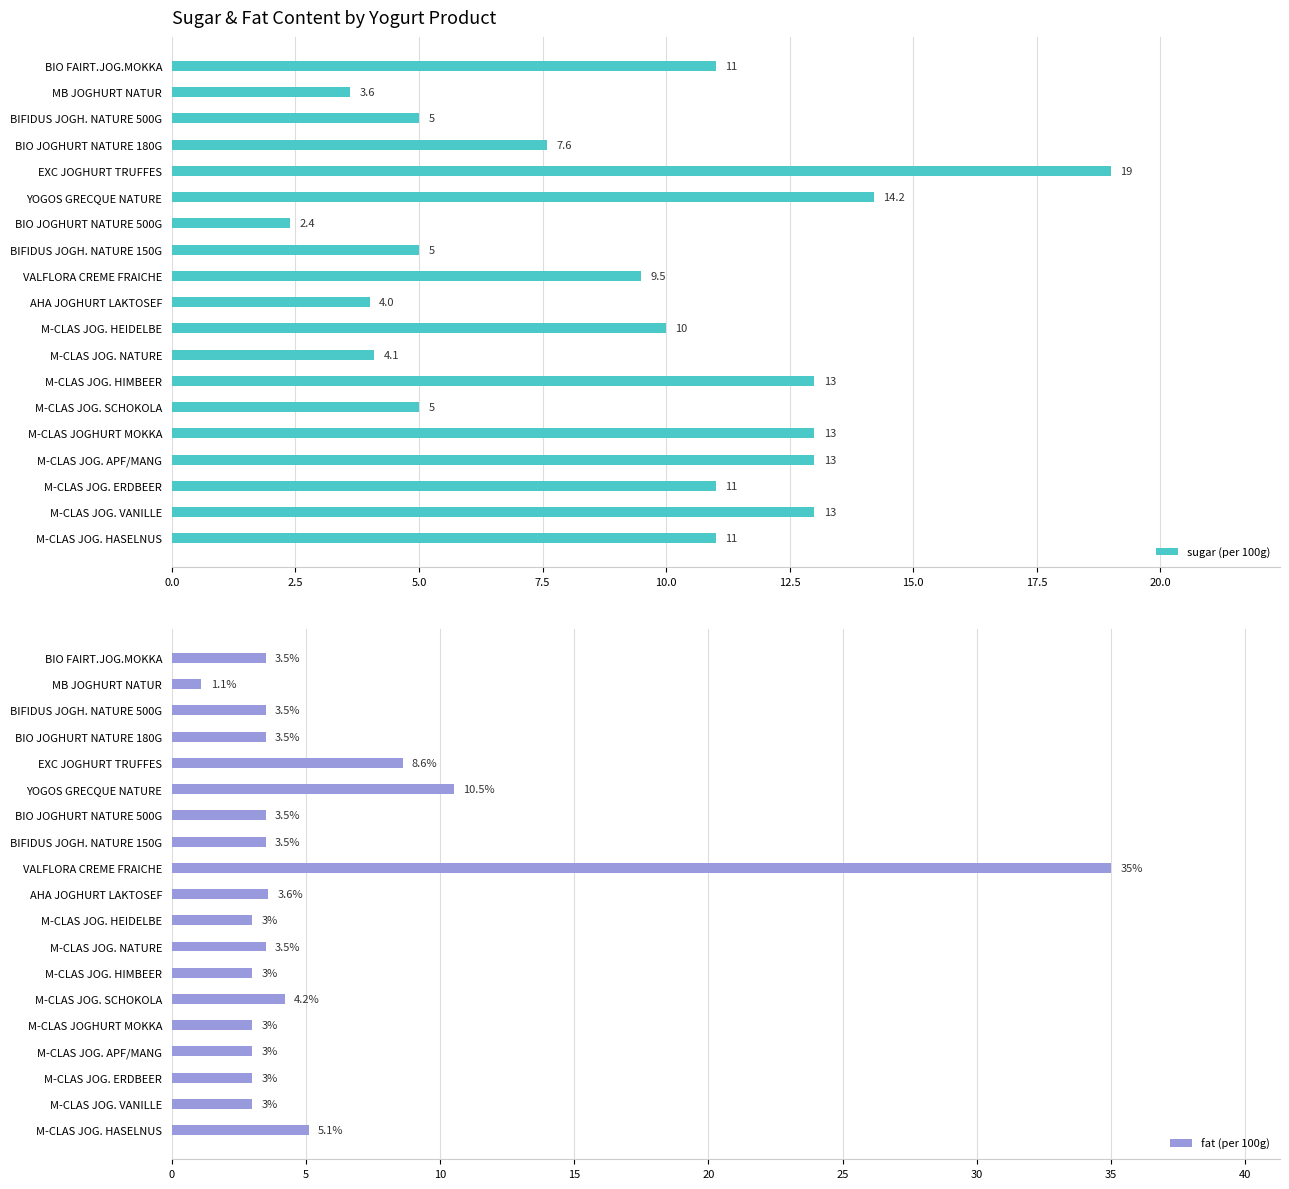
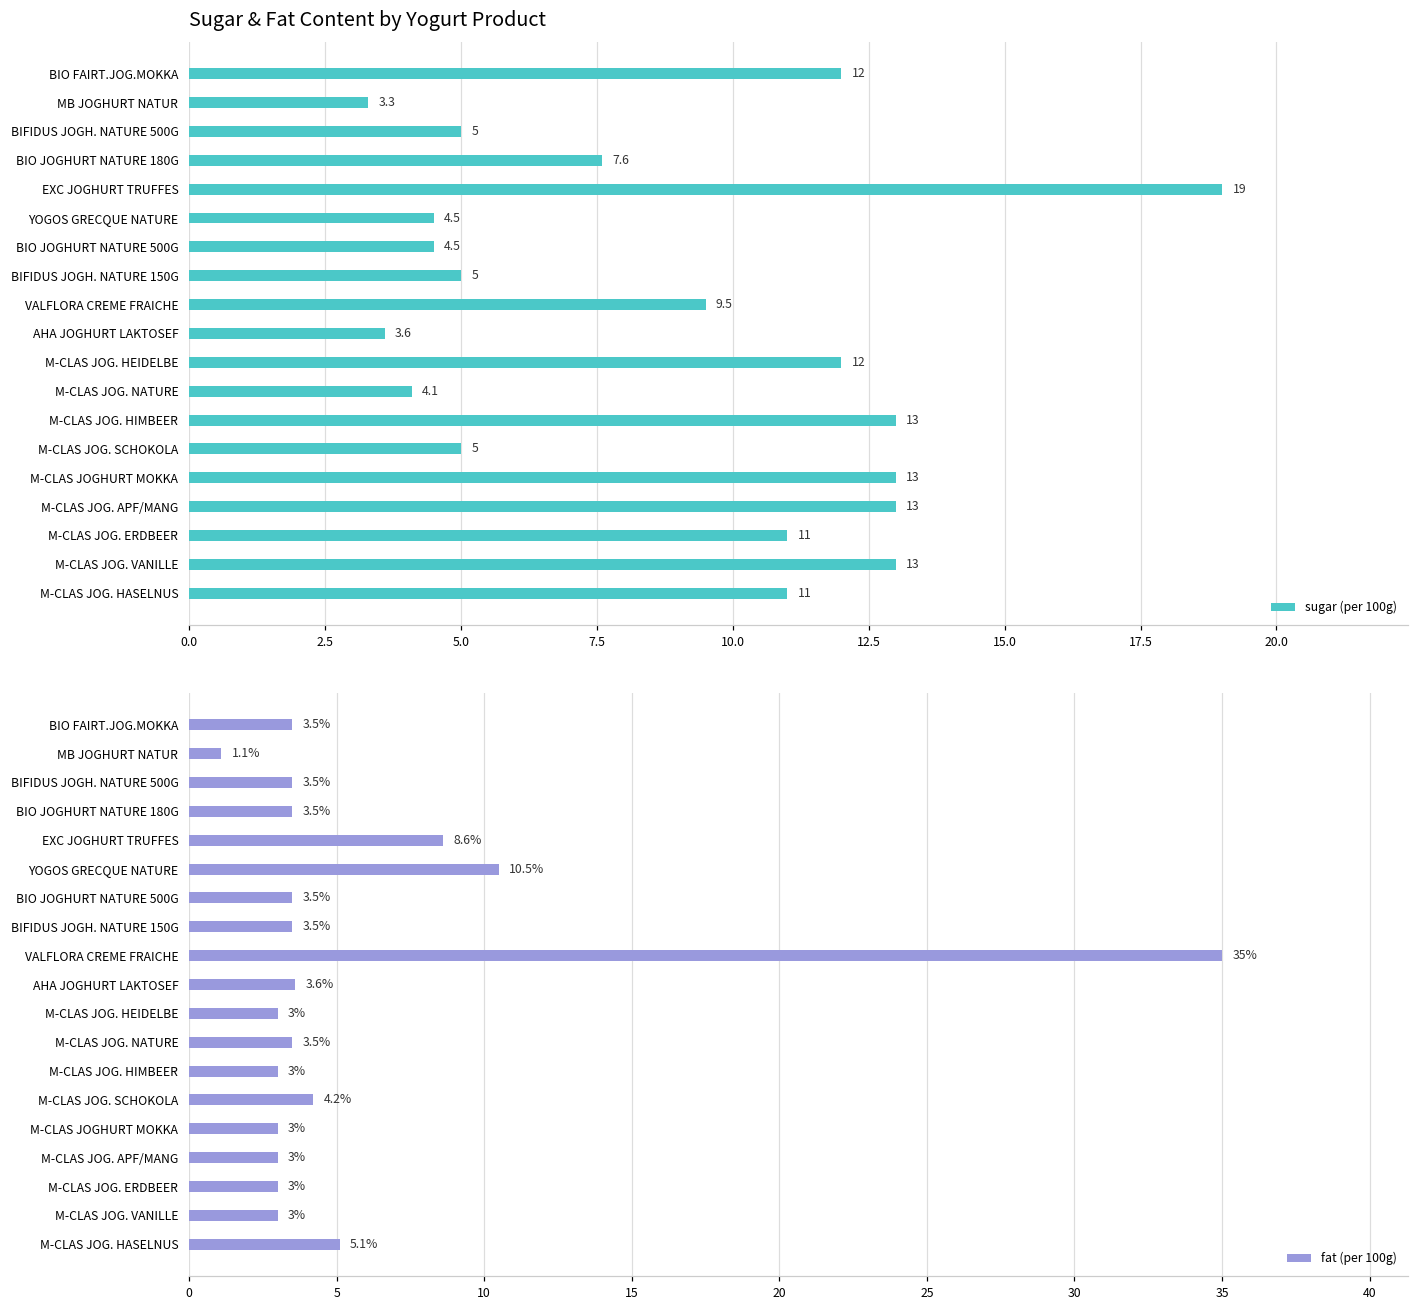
Sugar & Fat Content by Yogurt Product, BIO FAIRT.JOG.MOKKA: 11 -> 12
Sugar & Fat Content by Yogurt Product, MB JOGHURT NATUR: 3.6 -> 3.3
Sugar & Fat Content by Yogurt Product, YOGOS GRECQUE NATURE: 14.2 -> 4.5
Sugar & Fat Content by Yogurt Product, BIO JOGHURT NATURE 500G: 2.4 -> 4.5
Sugar & Fat Content by Yogurt Product, AHA JOGHURT LAKTOSEF: 4.0 -> 3.6
Sugar & Fat Content by Yogurt Product, M-CLAS JOG. HEIDELBE: 10 -> 12
